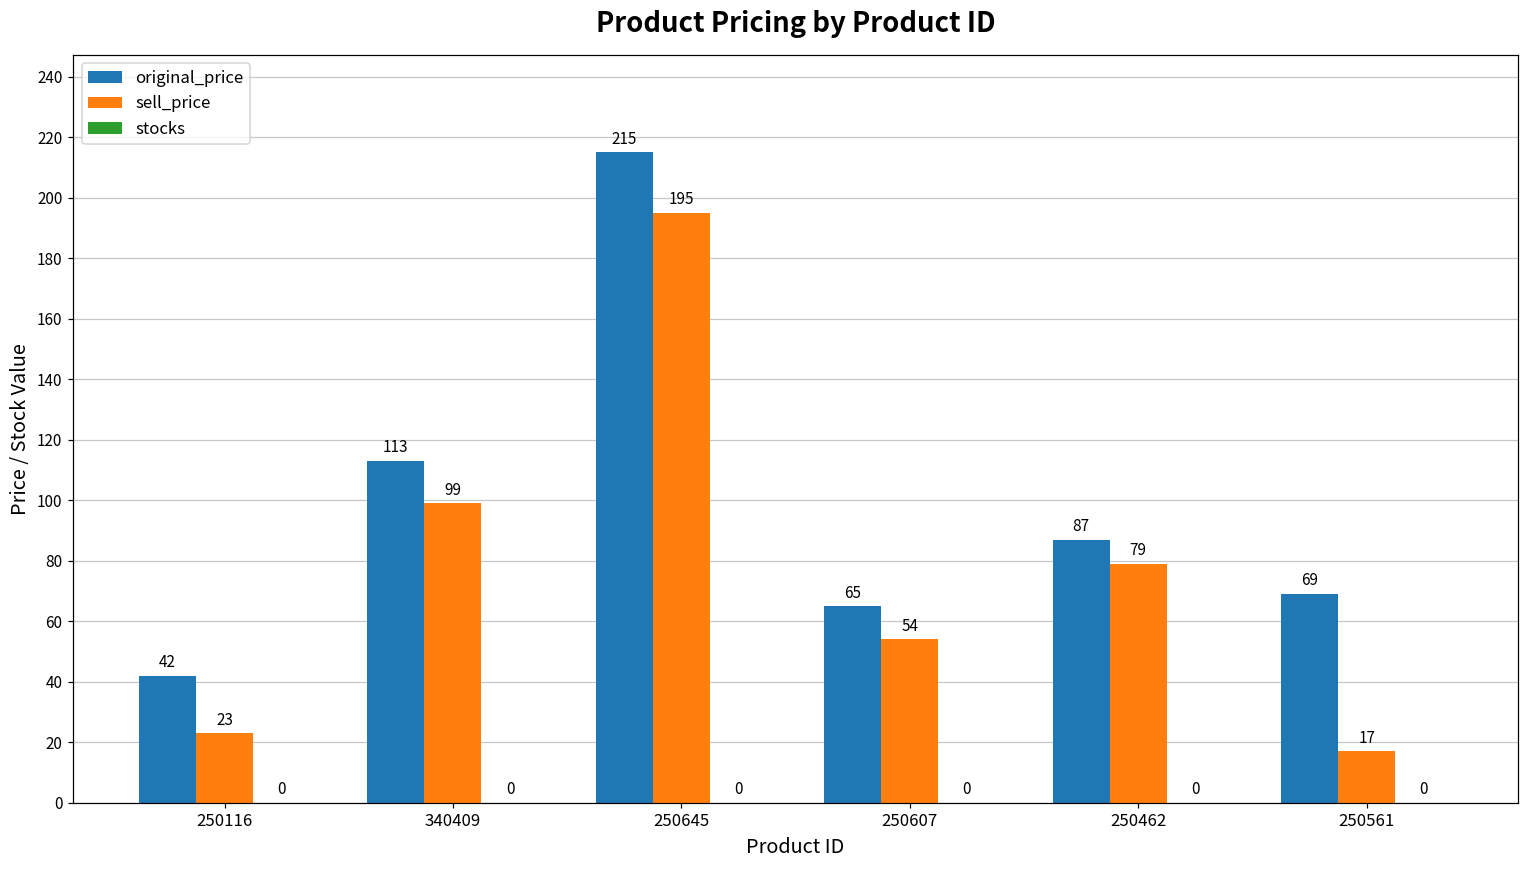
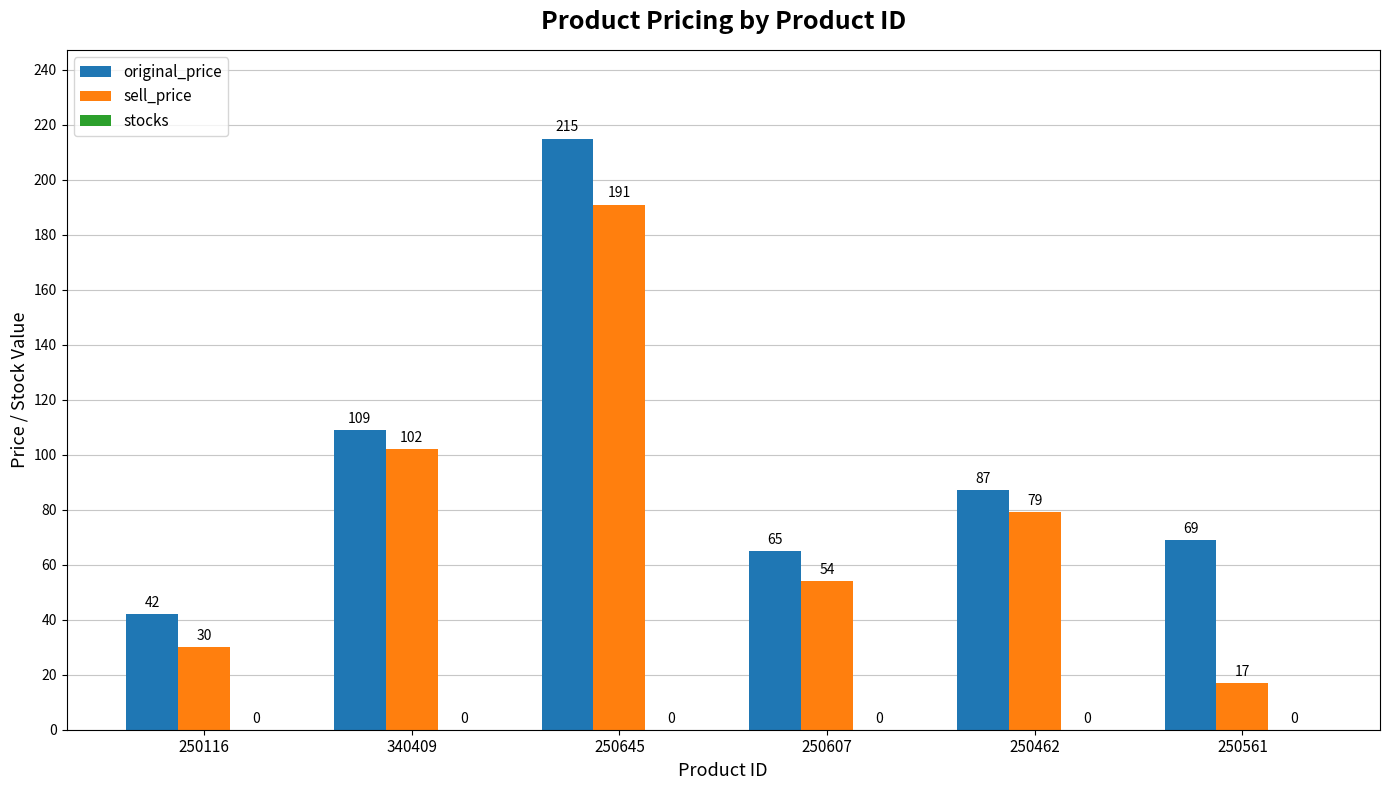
sell_price, 250116: 23 -> 30
original_price, 340409: 113 -> 109
sell_price, 340409: 99 -> 102
sell_price, 250645: 195 -> 191
